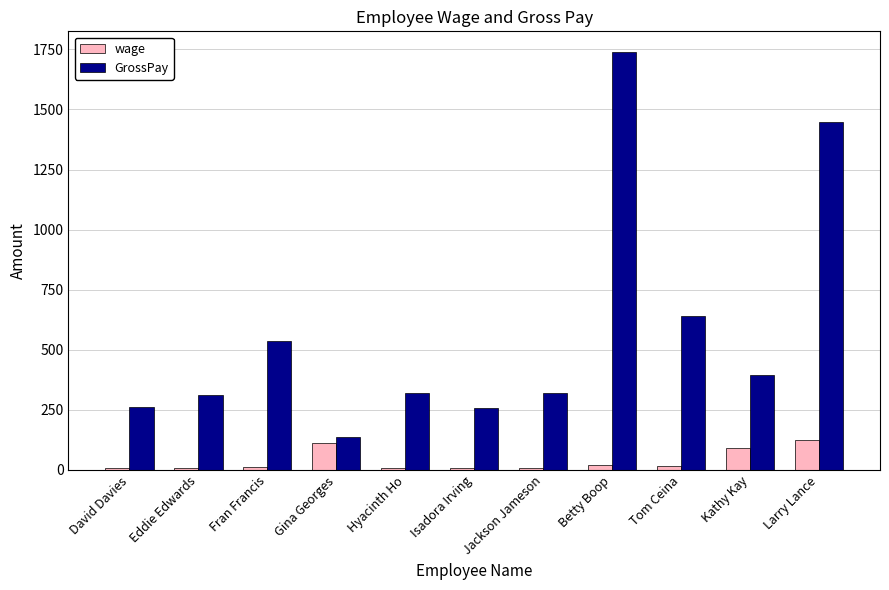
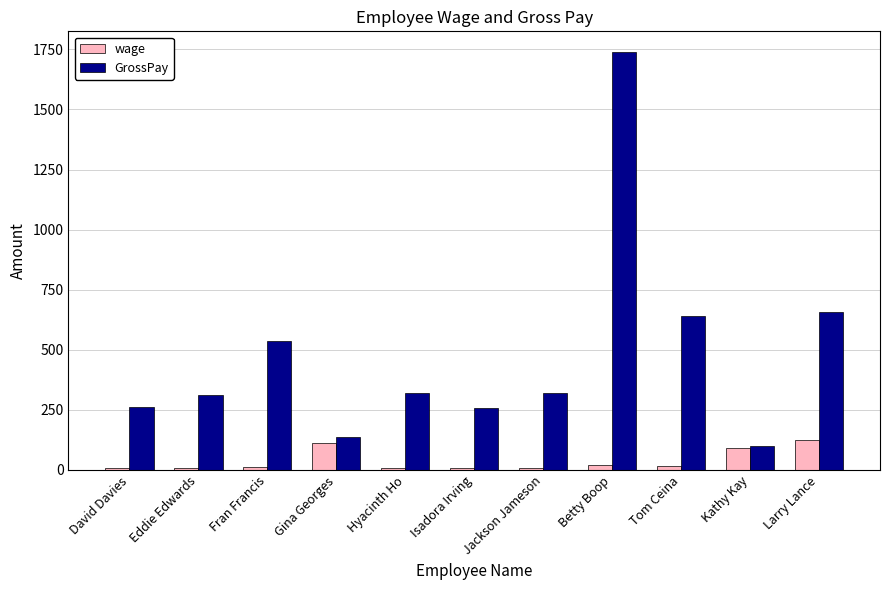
GrossPay, Kathy Kay: 400 -> 100
GrossPay, Larry Lance: 1450 -> 660
